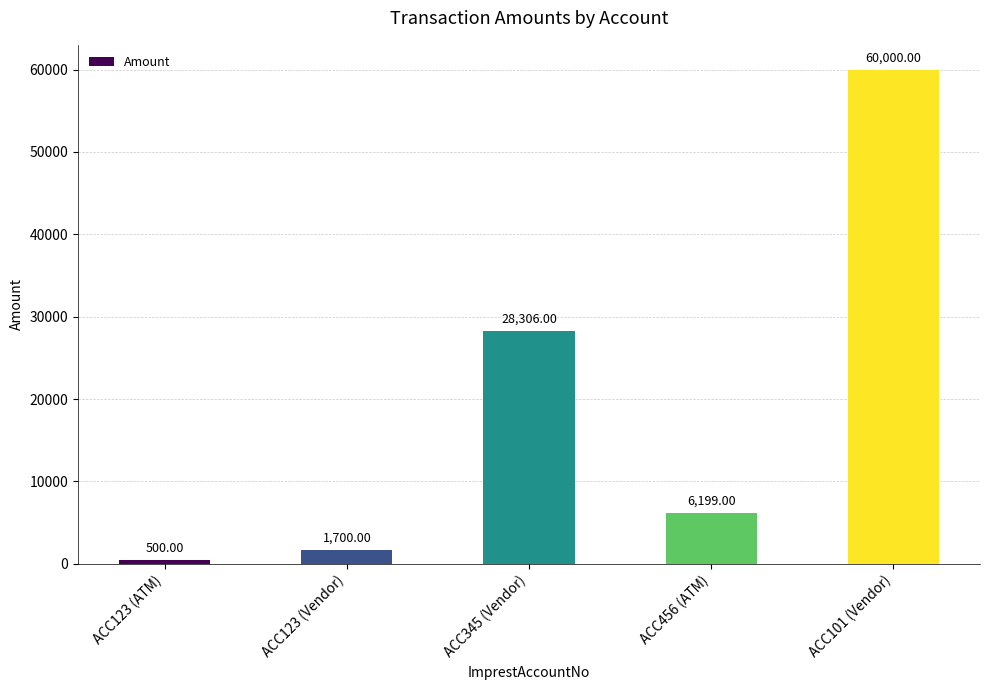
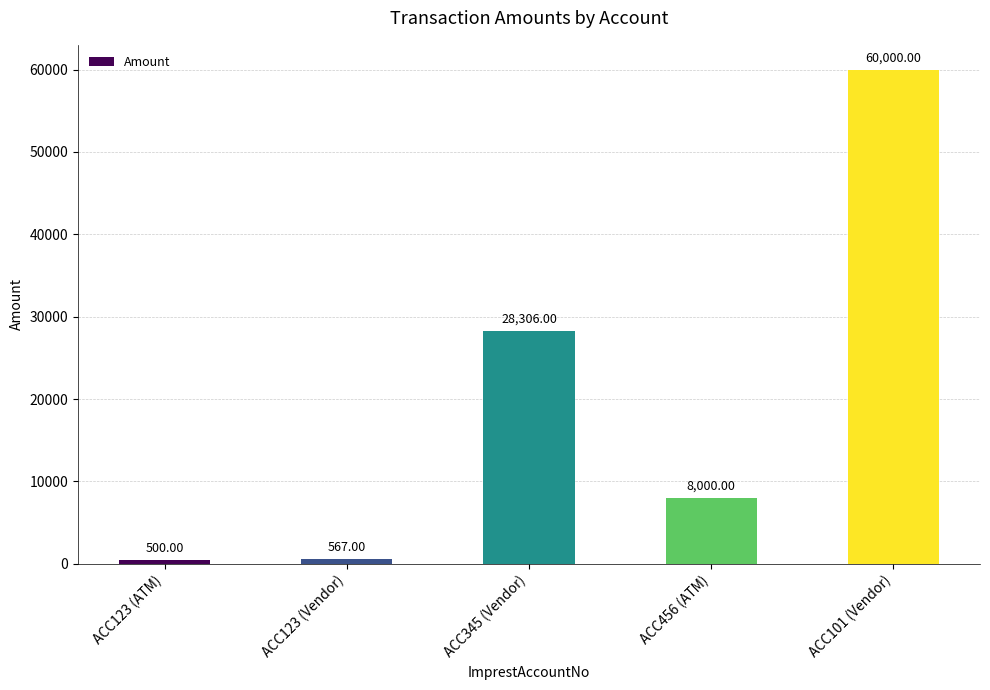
ACC123 (Vendor): 1,700.00 -> 567.00
ACC456 (ATM): 6,199.00 -> 8,000.00
